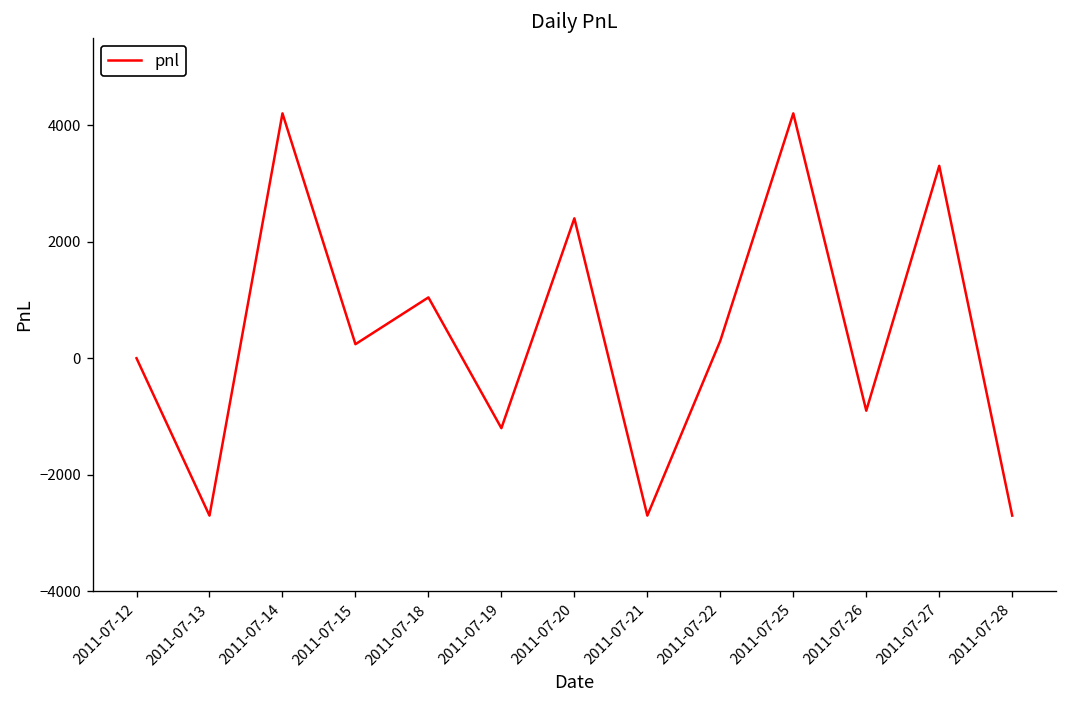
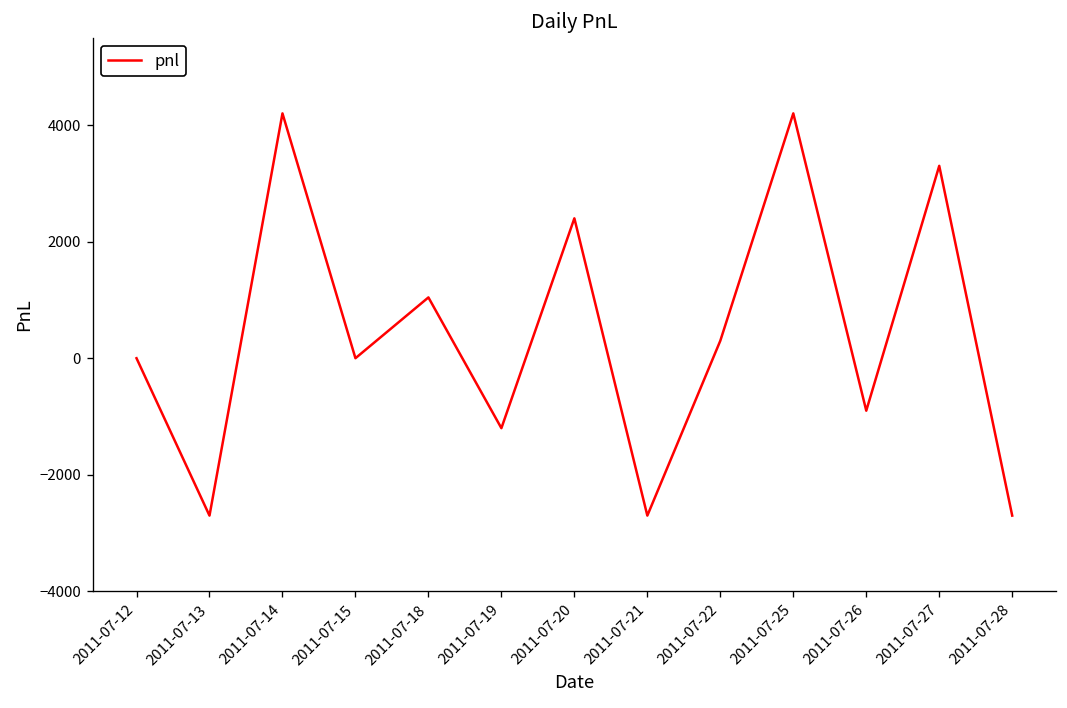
2011-07-15: 200 -> 0
